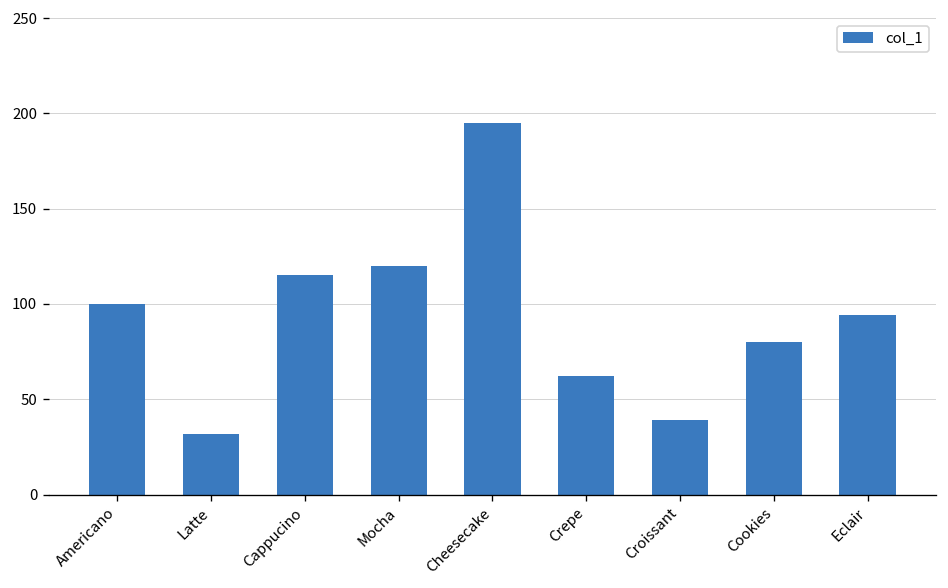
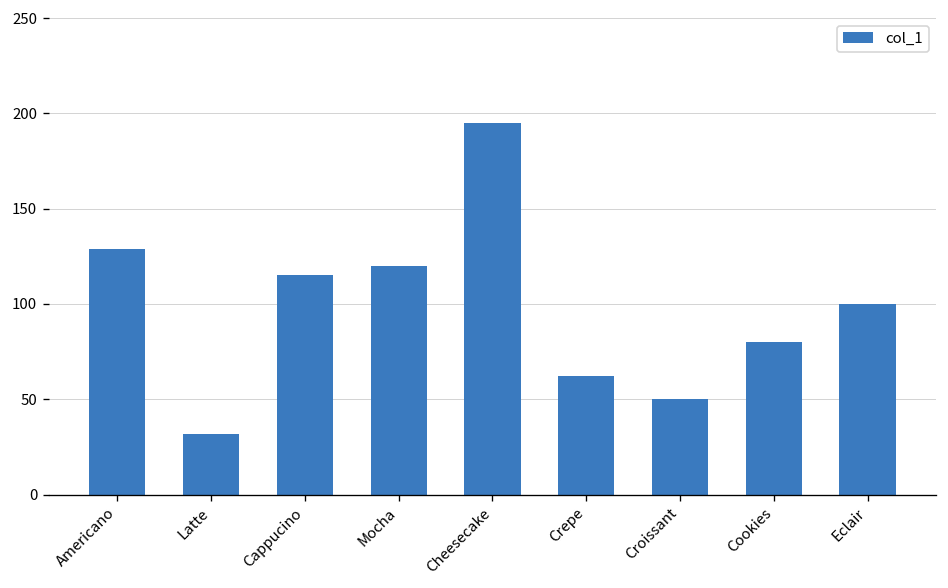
Americano: 100 -> 129
Croissant: 39 -> 50
Eclair: 94 -> 100
